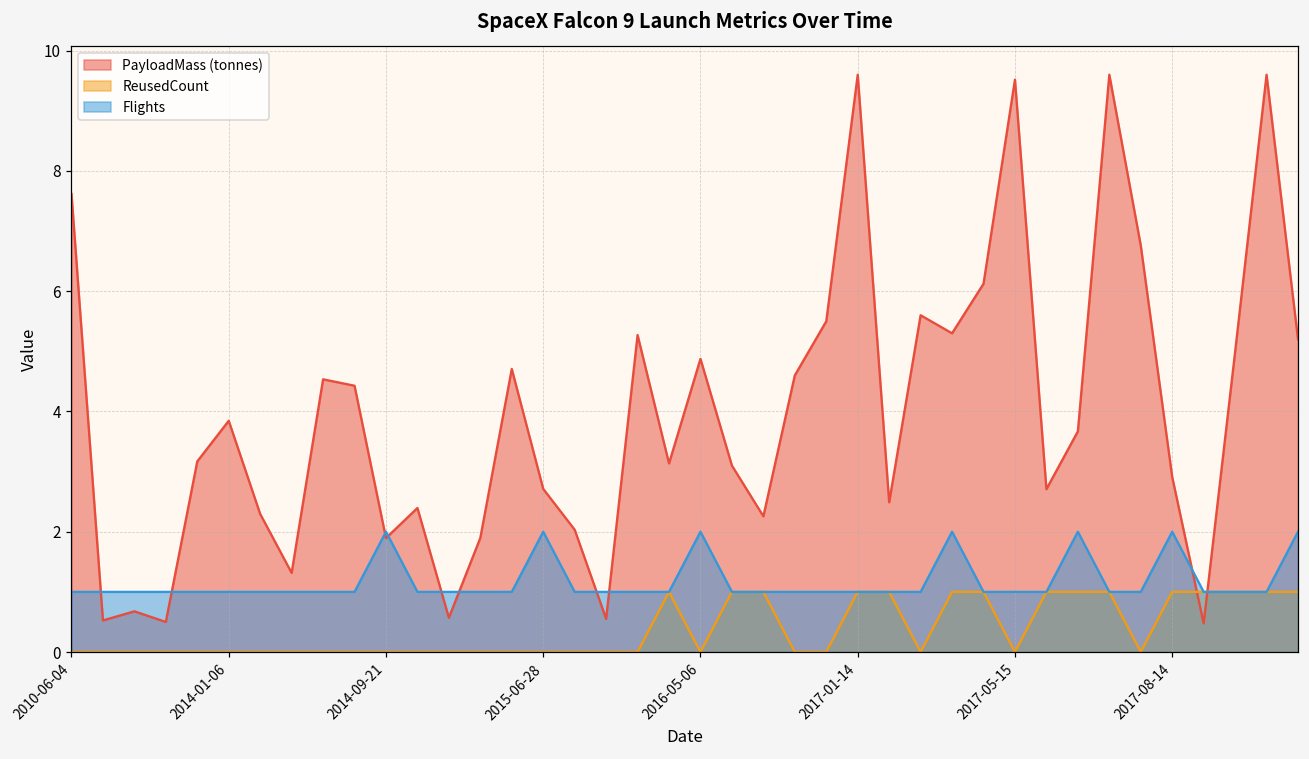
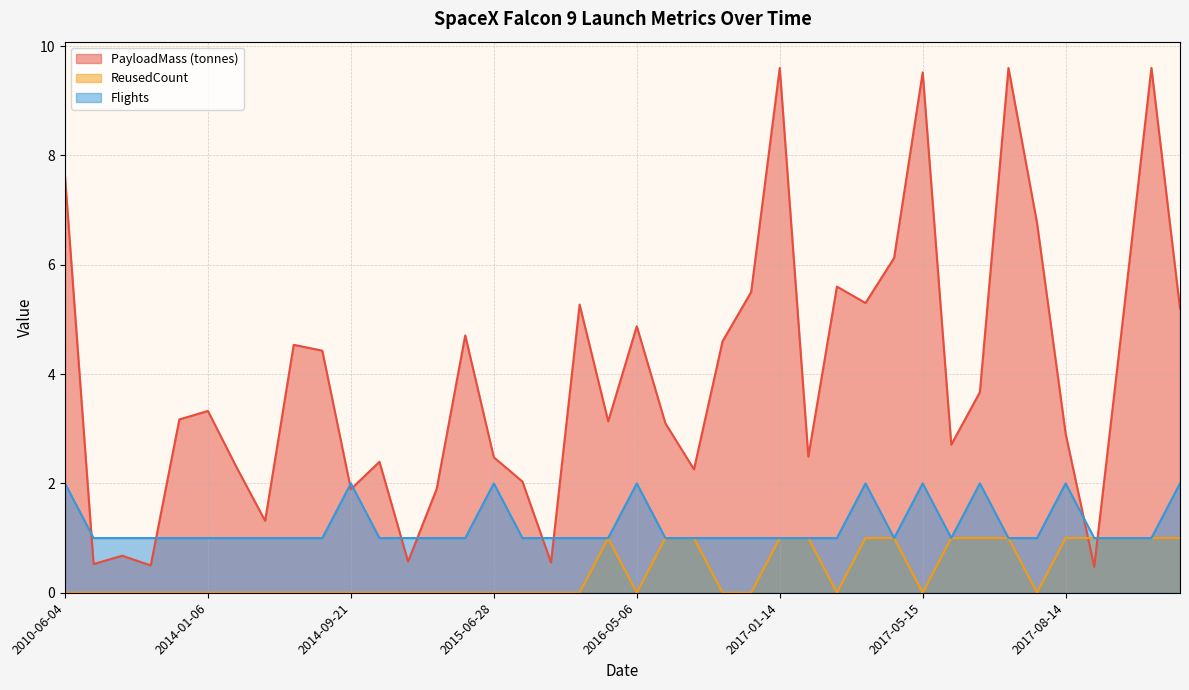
Flights, 2010-06-04: 1 -> 2
PayloadMass (tonnes), 2014-01-06: 3.8 -> 3.3
PayloadMass (tonnes), 2015-06-28: 2.7 -> 2.5
Flights, 2017-05-15: 1 -> 2
